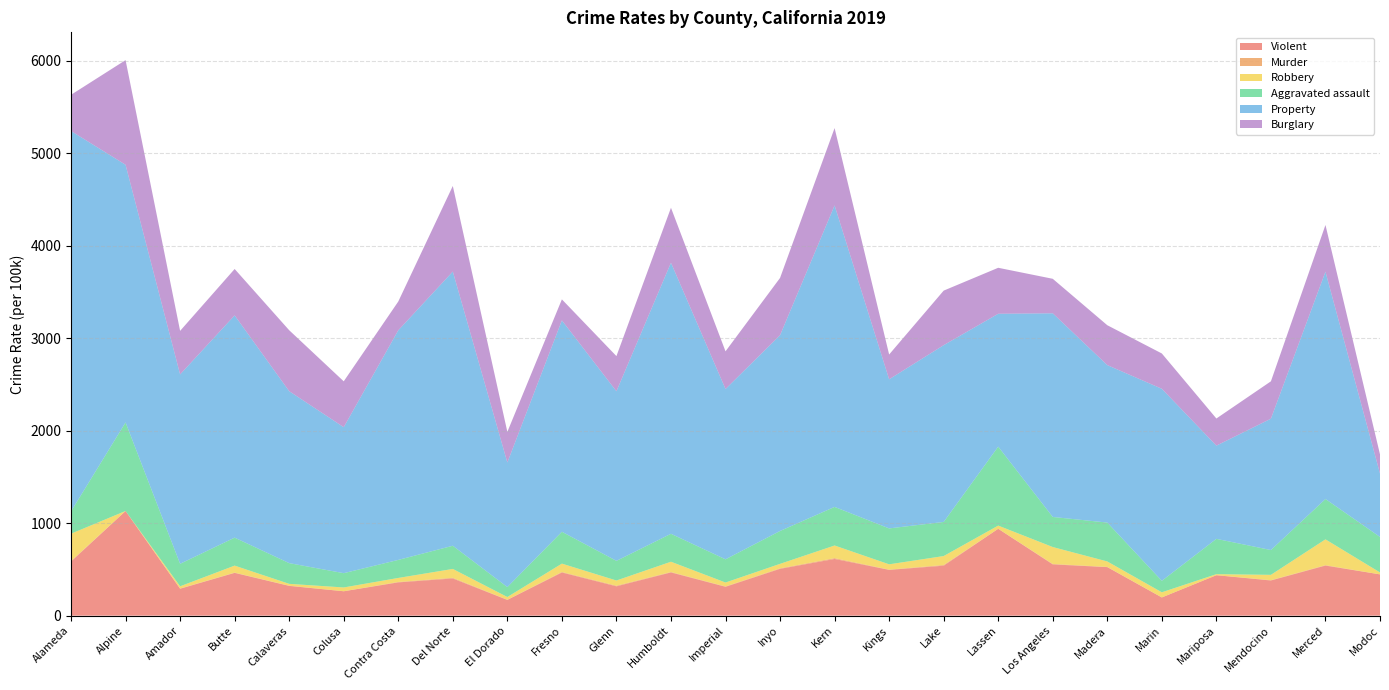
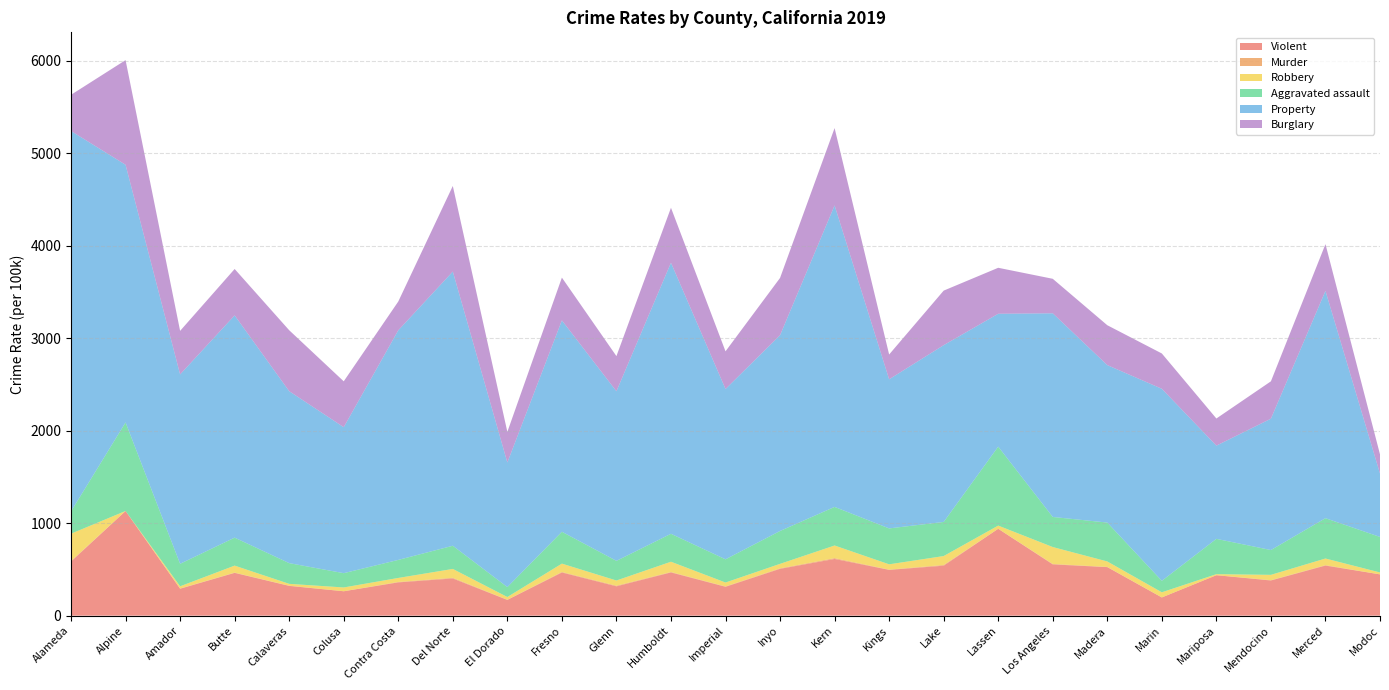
Burglary, Fresno: 200 -> 500
Robbery, Merced: 300 -> 100
